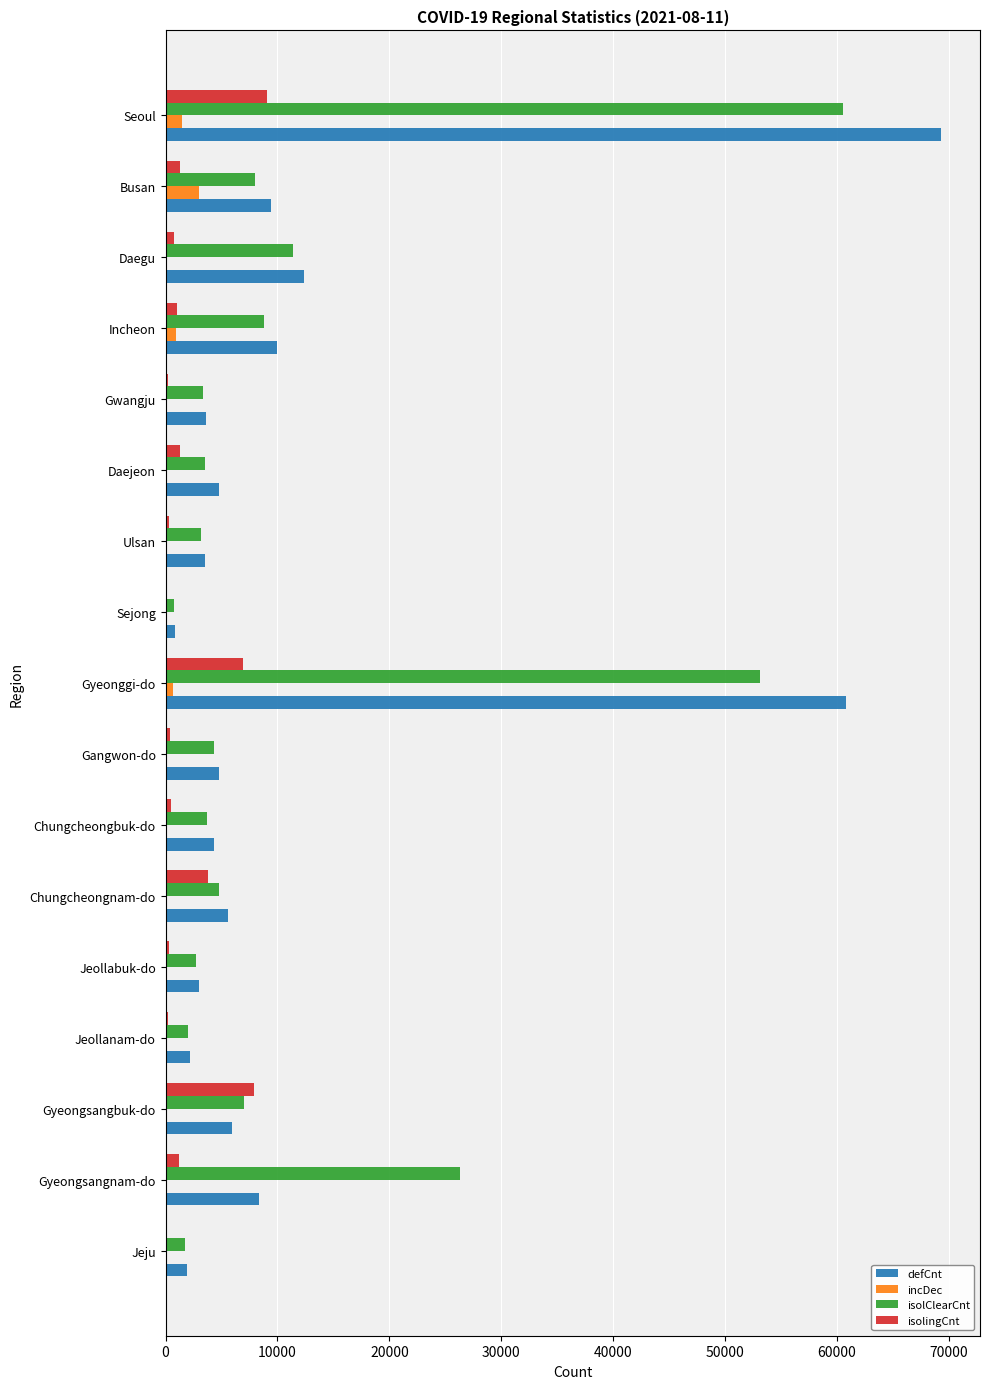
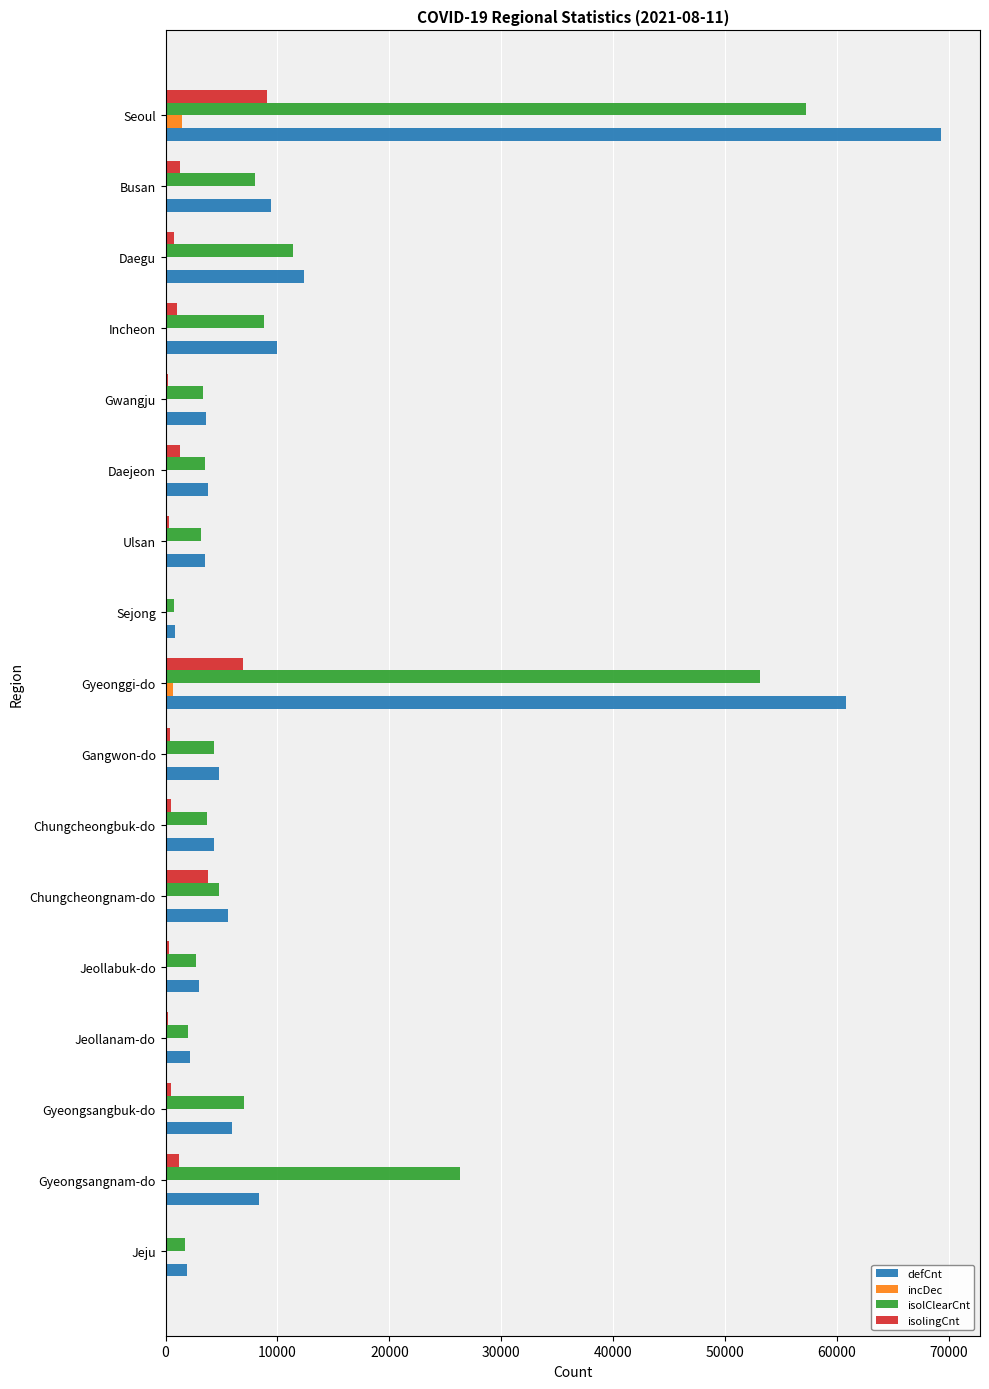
isolClearCnt, Seoul: 60500 -> 57200
incDec, Busan: 3000 -> 100
incDec, Incheon: 900 -> 100
defCnt, Daejeon: 4800 -> 3800
isolingCnt, Gyeongsangbuk-do: 7900 -> 500
